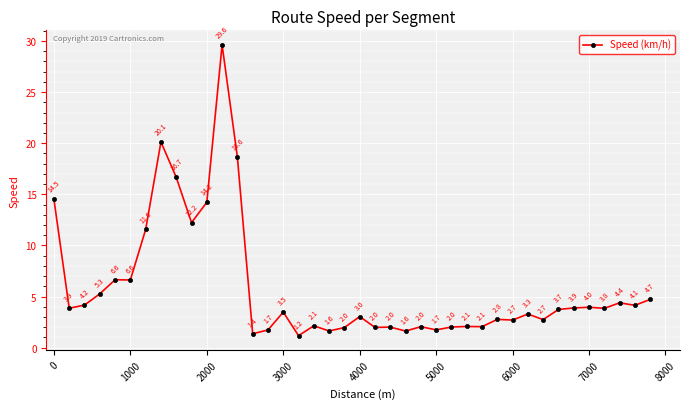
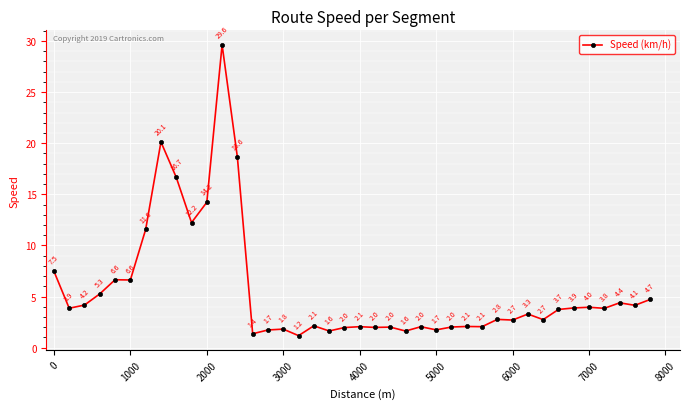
0: 14.5 -> 7.5
3000: 3.5 -> 1.8
4000: 3.0 -> 2.1
